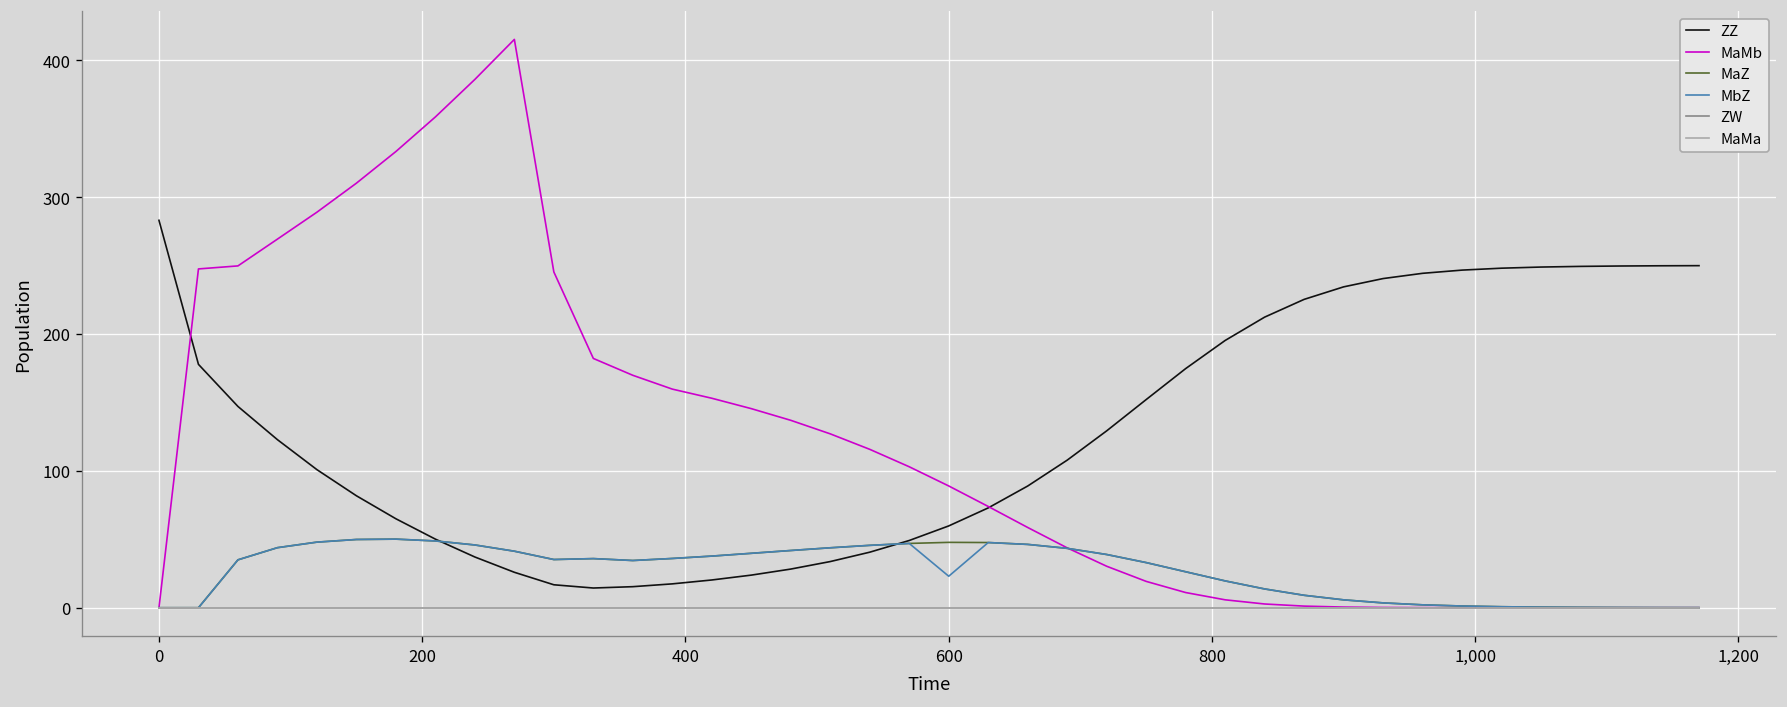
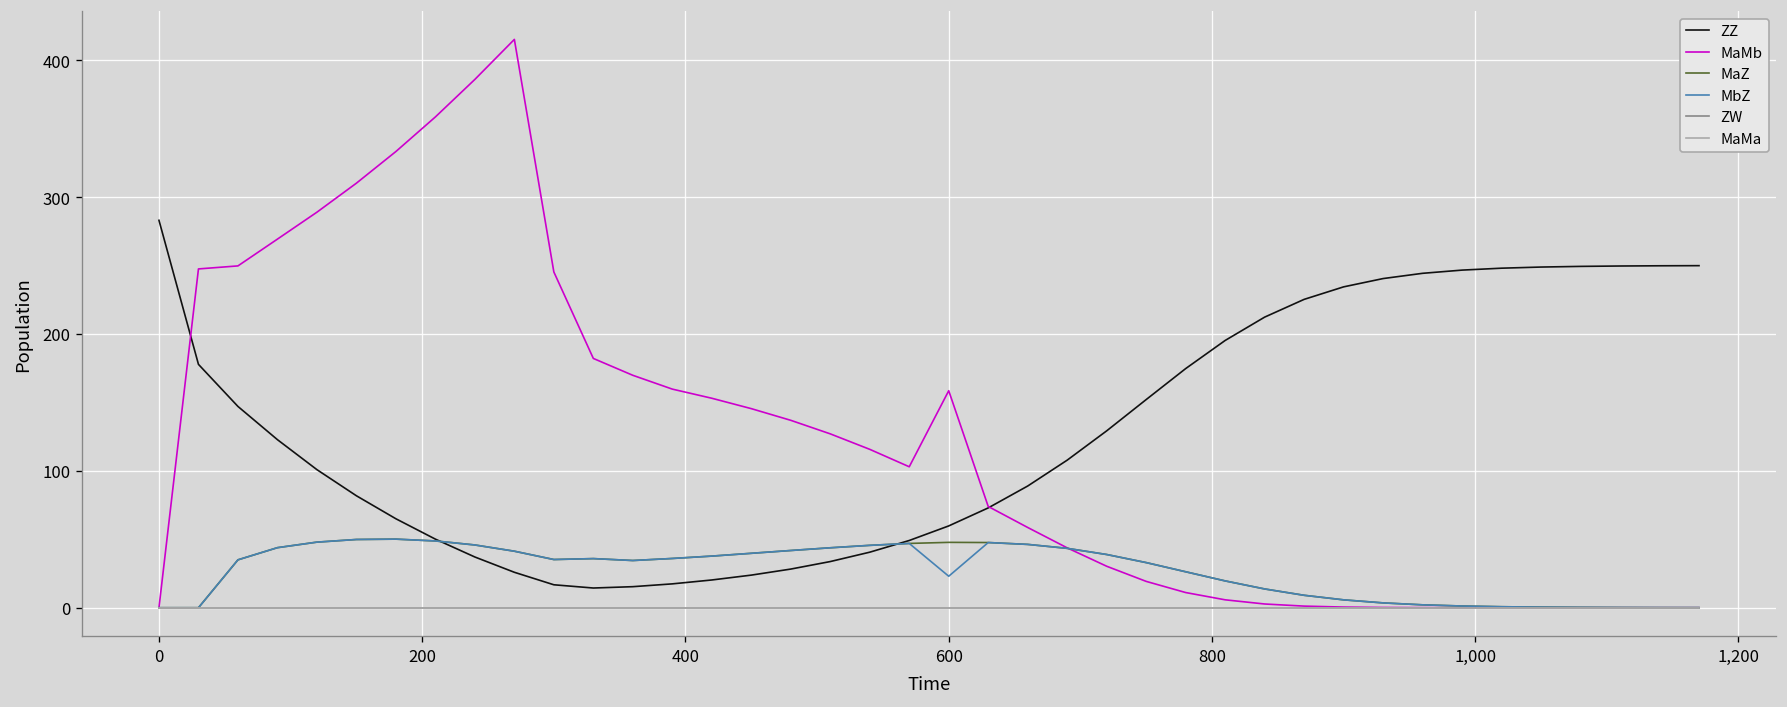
MaMb, 600: 89 -> 159
